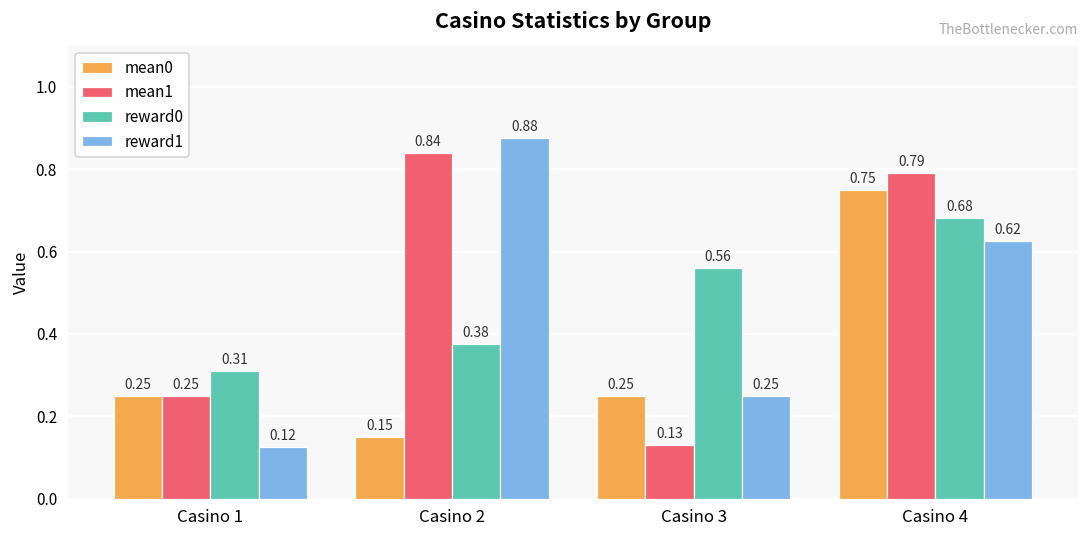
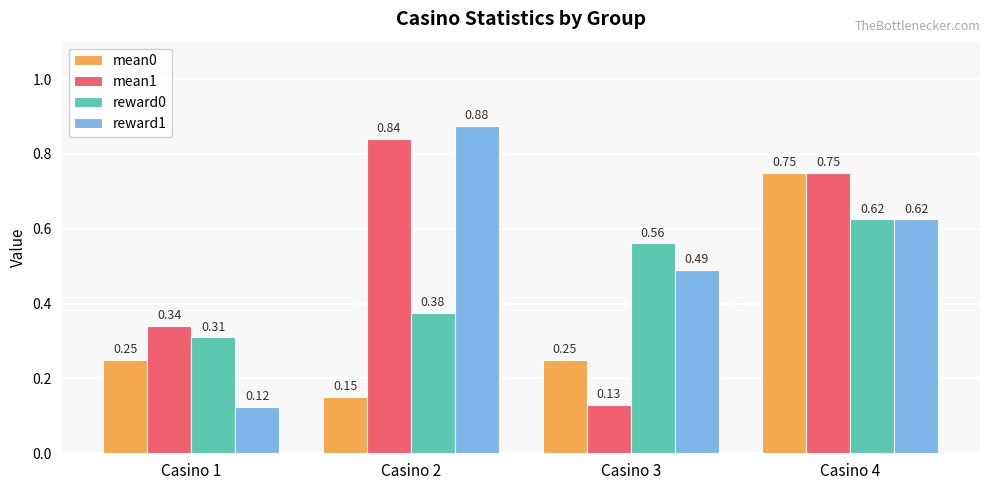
mean1, Casino 1: 0.25 -> 0.34
reward1, Casino 3: 0.25 -> 0.49
mean1, Casino 4: 0.79 -> 0.75
reward0, Casino 4: 0.68 -> 0.62
